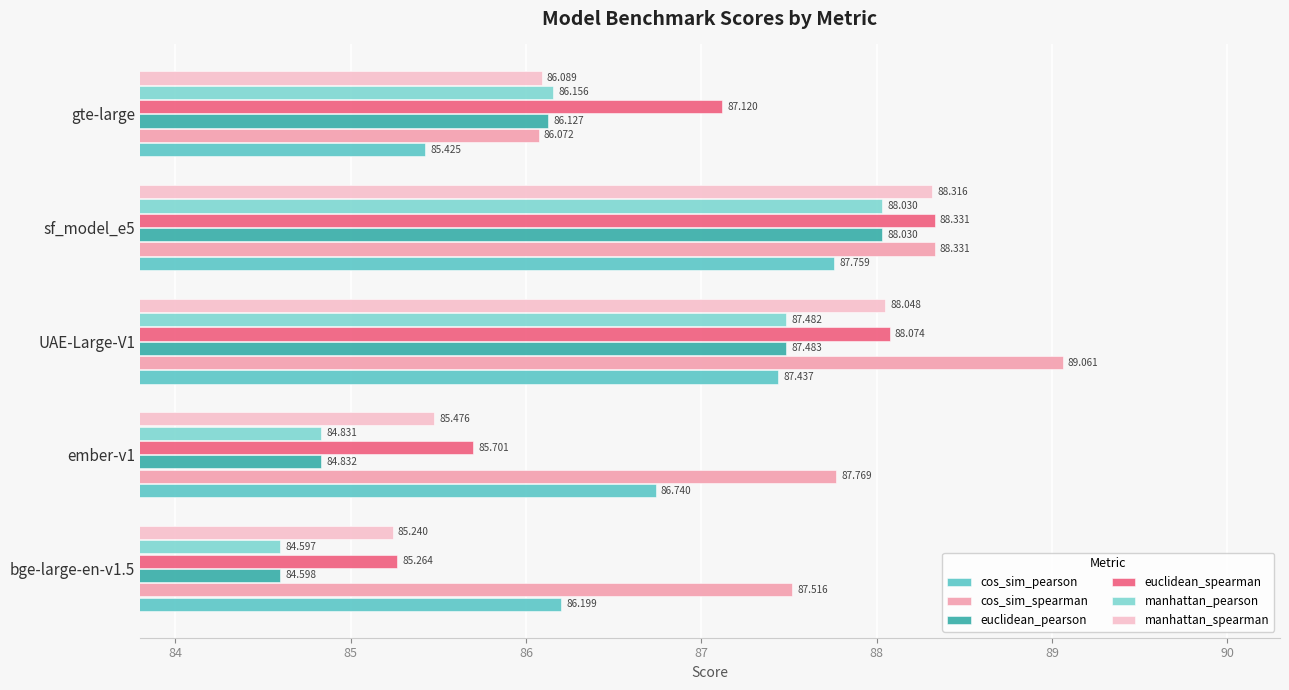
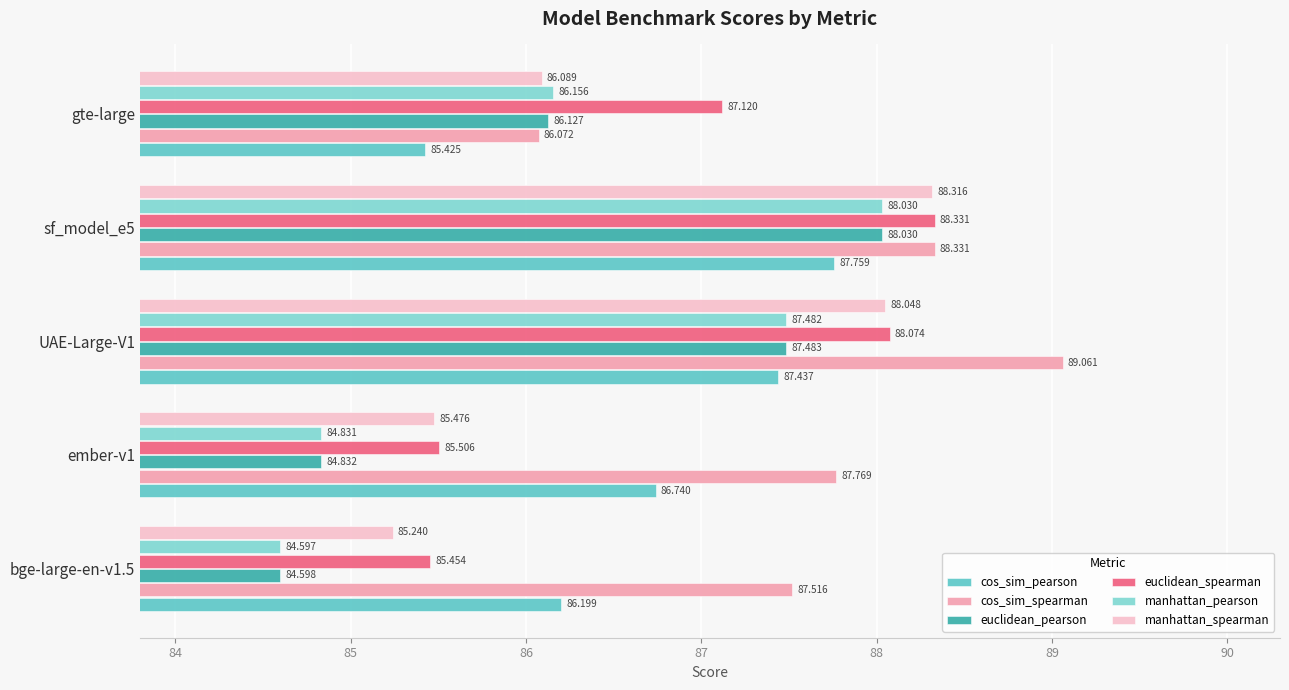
euclidean_spearman, ember-v1: 85.701 -> 85.506
euclidean_spearman, bge-large-en-v1.5: 85.264 -> 85.454
